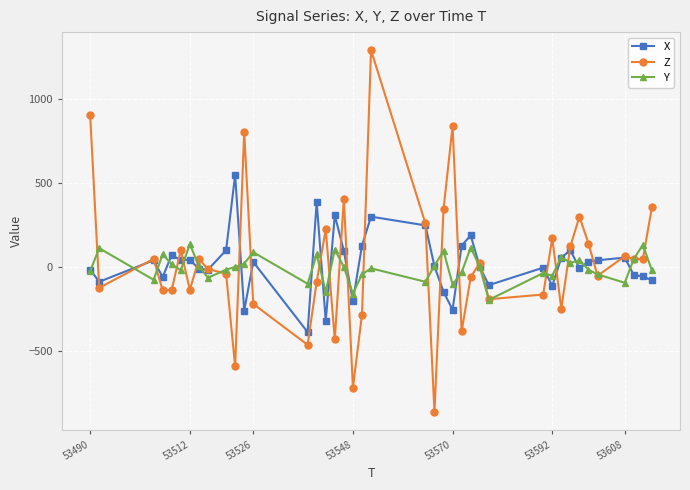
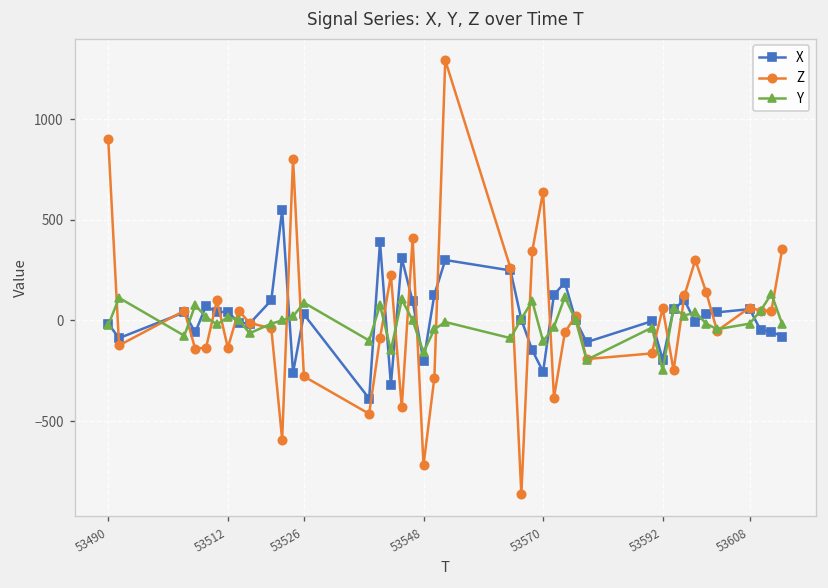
Y, 53512: 140 -> 20
Z, 53526: -220 -> -280
Z, 53570: 840 -> 640
X, 53592: -110 -> -200
Z, 53592: 170 -> 60
Y, 53592: -50 -> -250
Y, 53608: -90 -> -20
